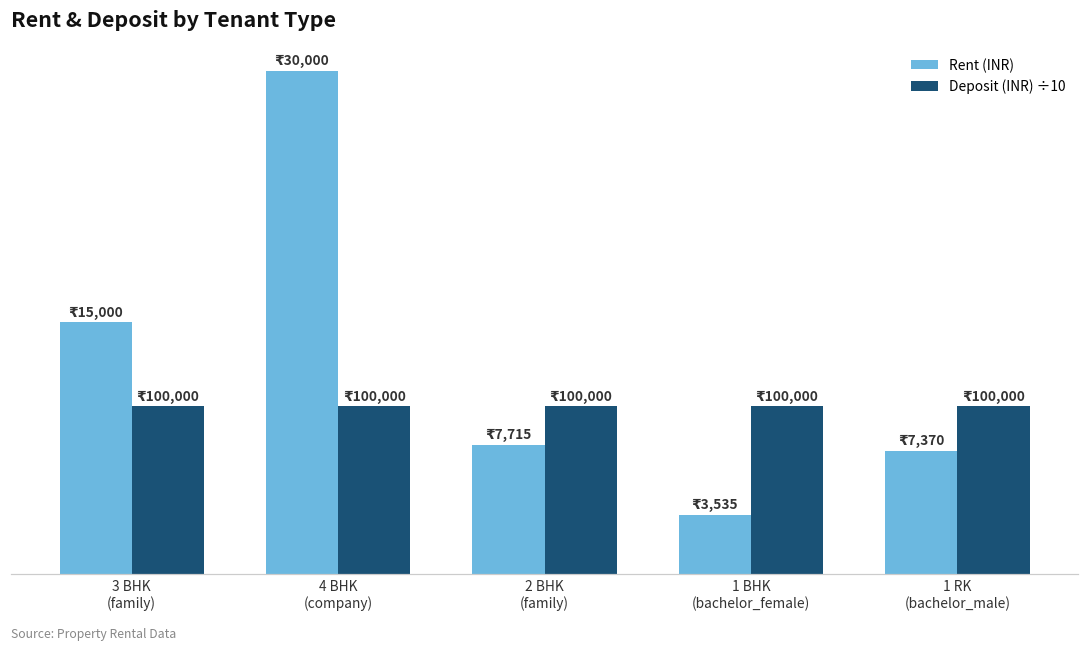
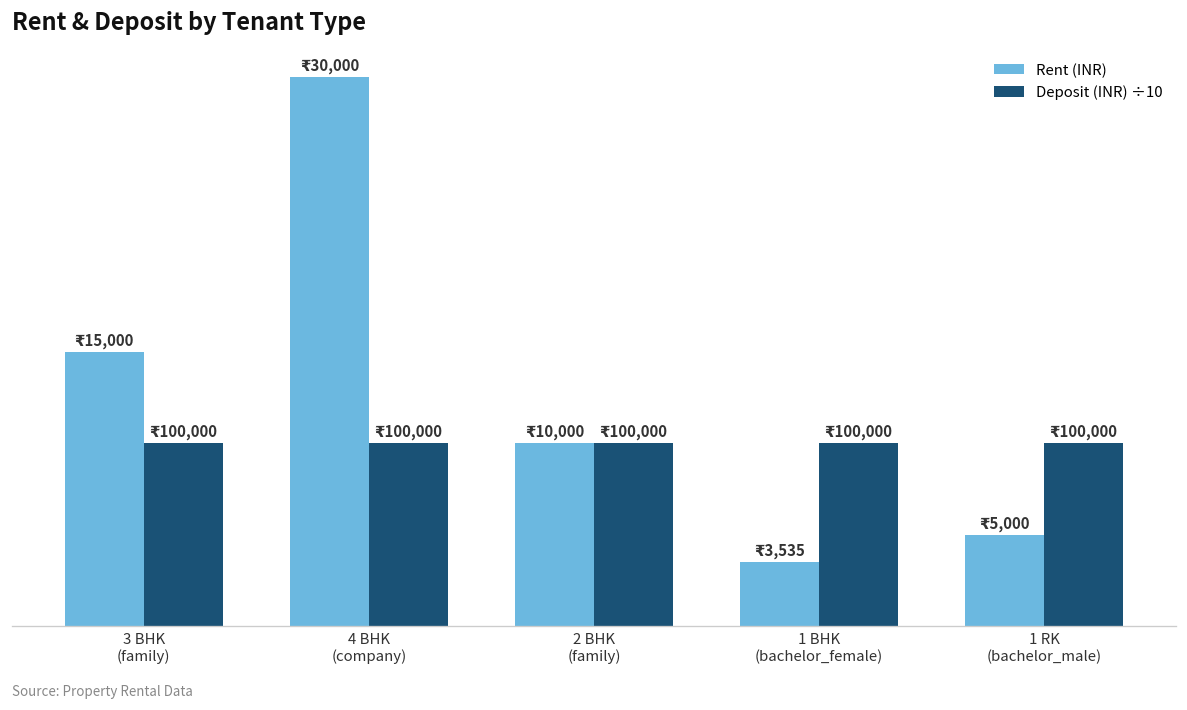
Rent (INR), 2 BHK (family): 7,715 -> 10,000
Rent (INR), 1 RK (bachelor_male): 7,370 -> 5,000
